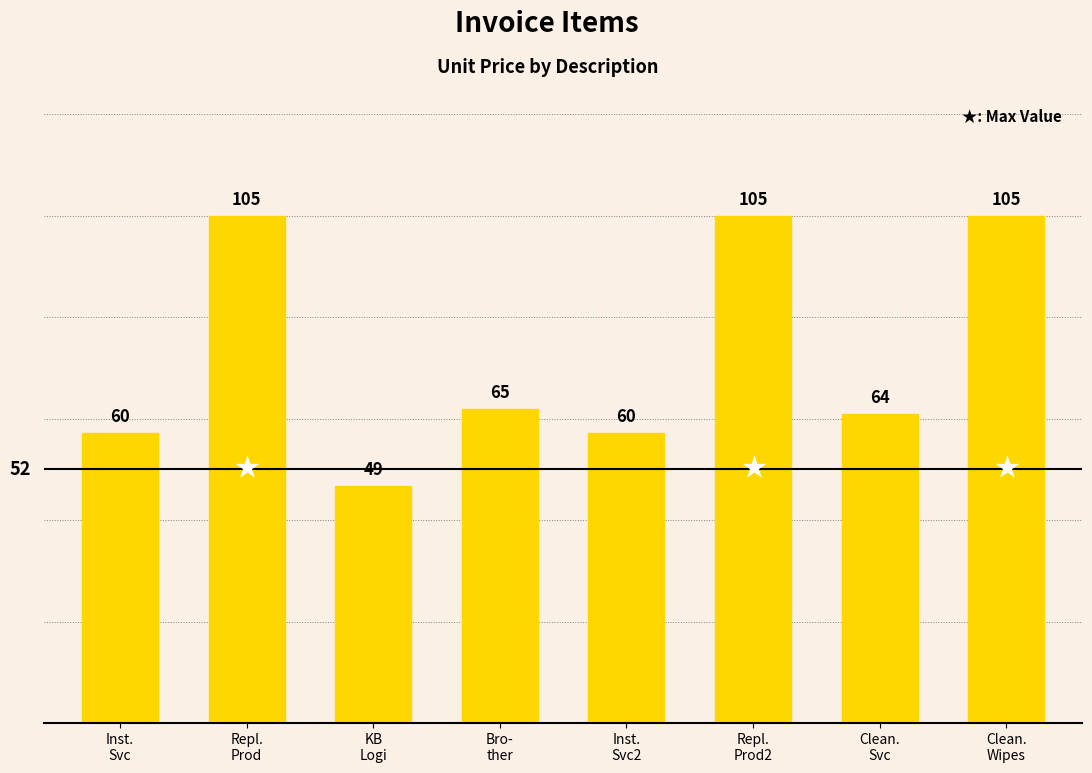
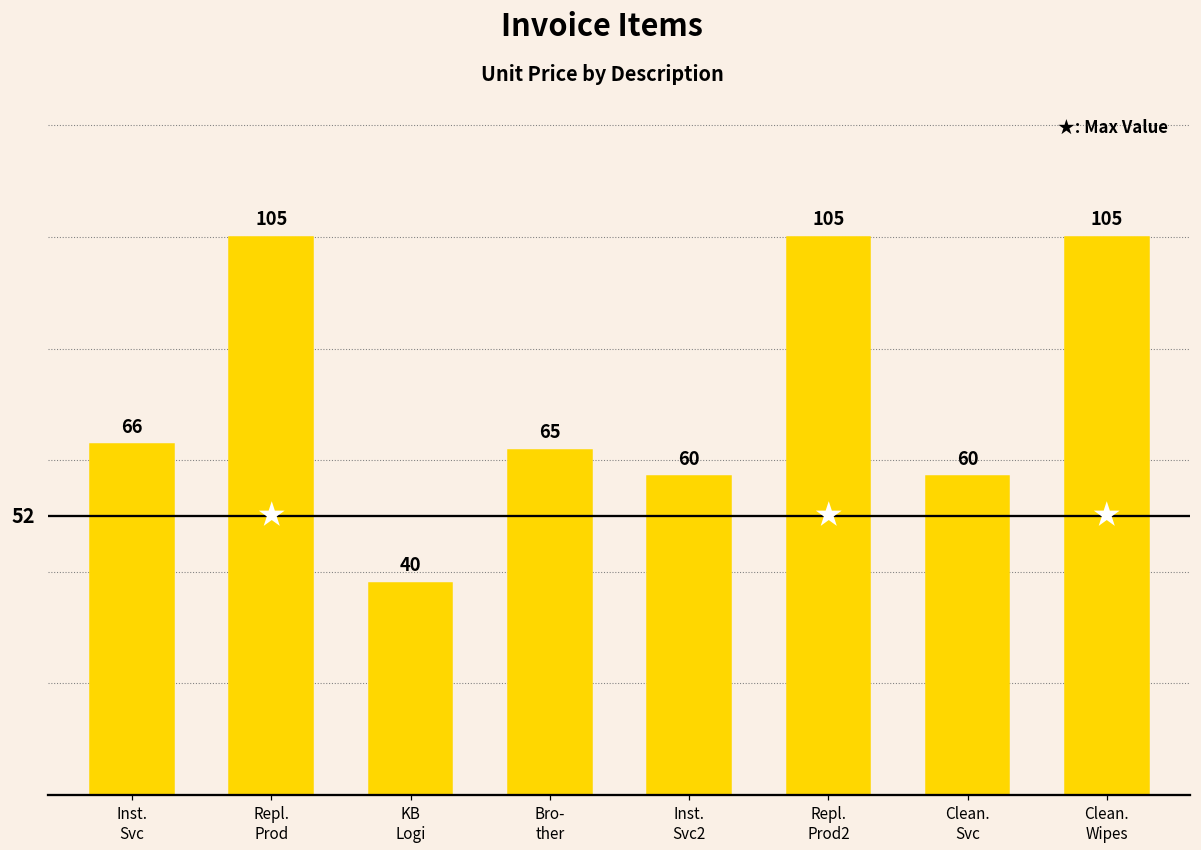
Inst. Svc: 60 -> 66
KB Logi: 49 -> 40
Clean. Svc: 64 -> 60
